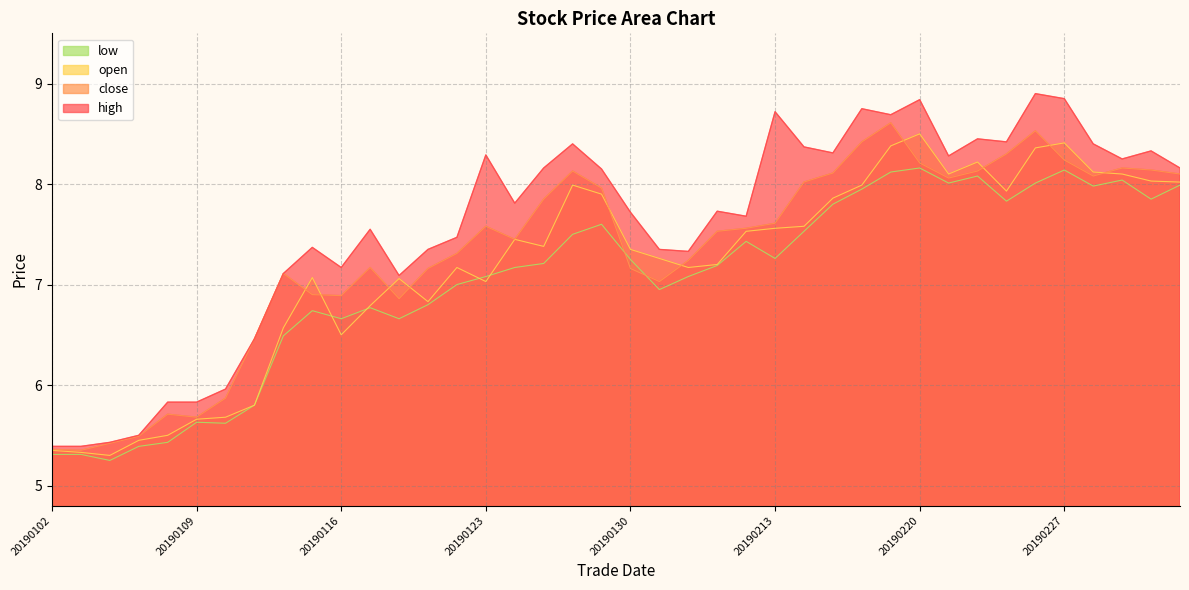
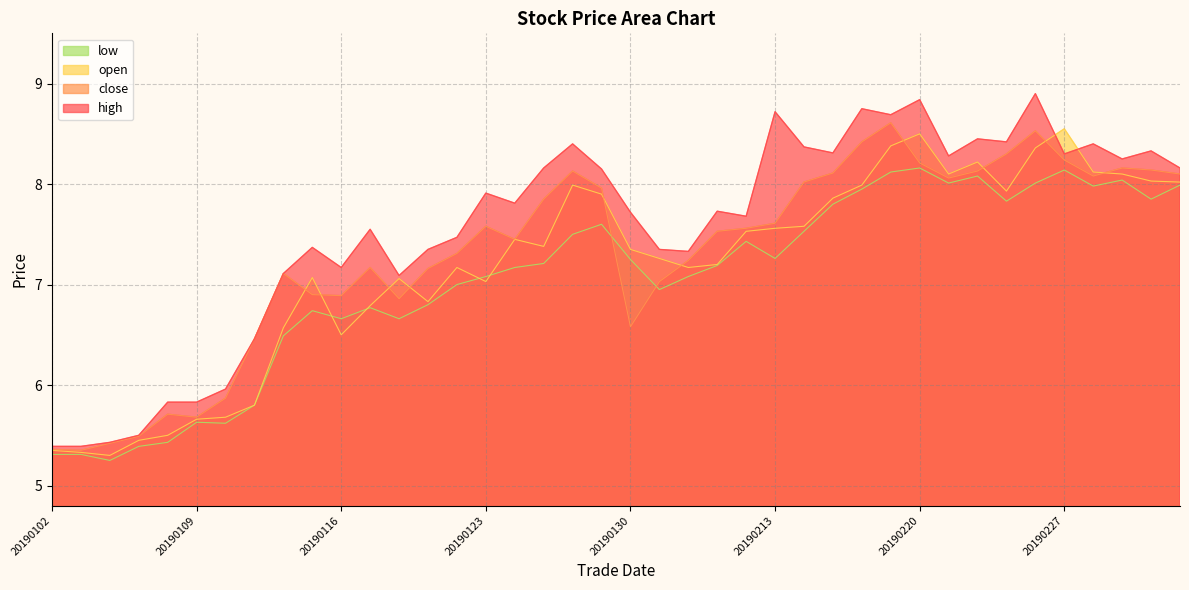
high, 20190123: 8.29 -> 7.91
close, 20190130: 7.16 -> 6.58
open, 20190227: 8.41 -> 8.55
high, 20190227: 8.85 -> 8.30
